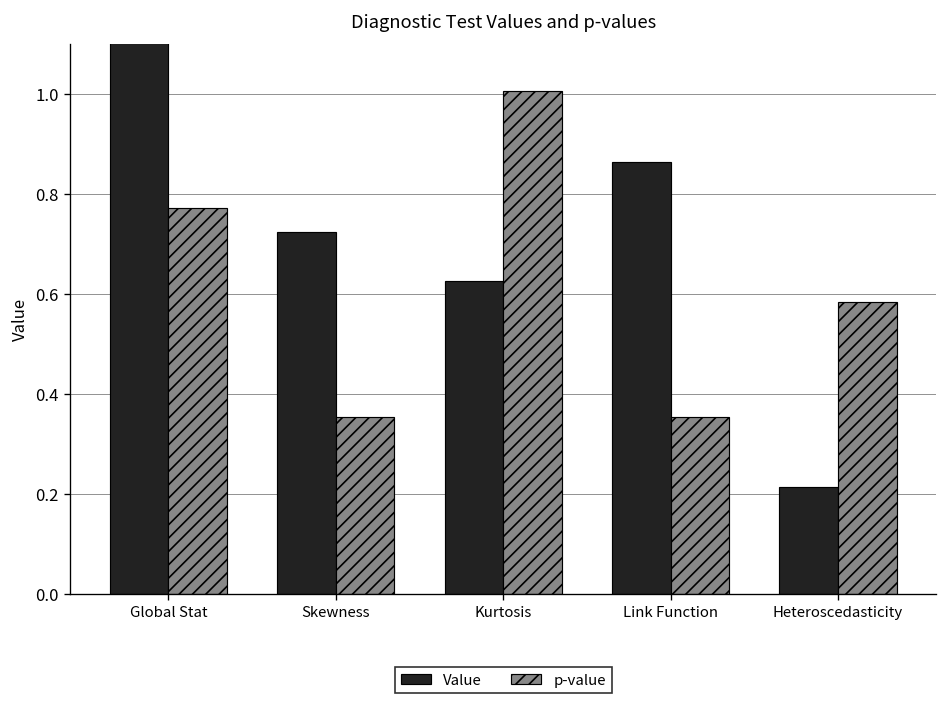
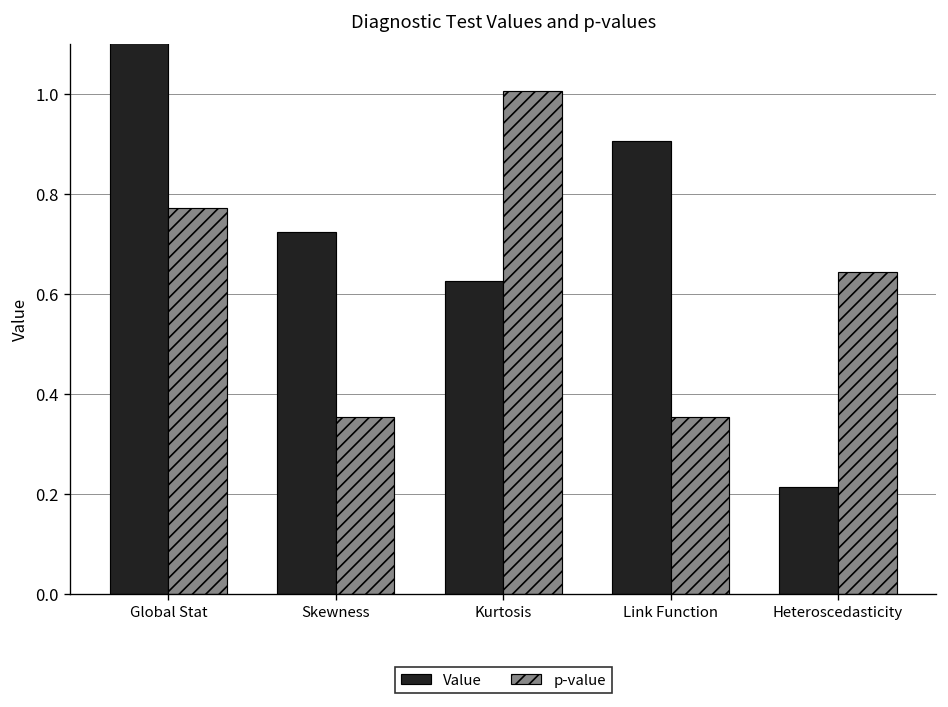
Value, Link Function: 0.86 -> 0.90
p-value, Heteroscedasticity: 0.58 -> 0.64
